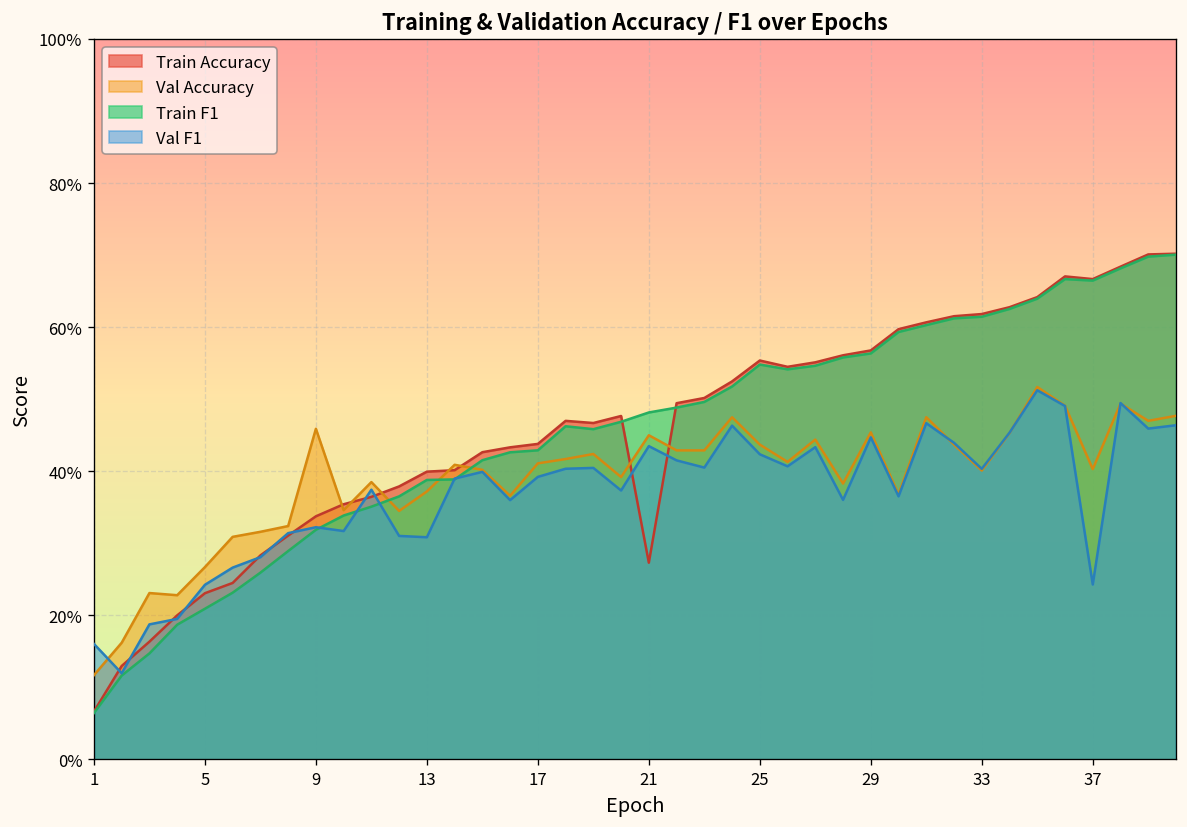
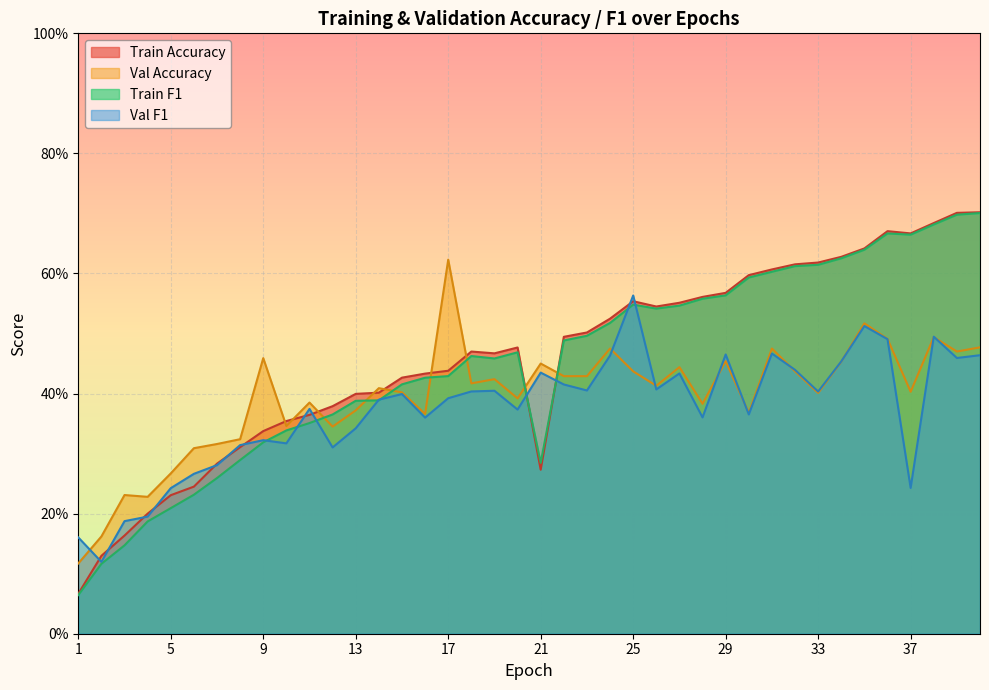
Val F1, 13: 31% -> 34%
Val Accuracy, 17: 41% -> 62%
Train F1, 21: 48% -> 28%
Val F1, 25: 42% -> 56%
Val F1, 29: 45% -> 47%
